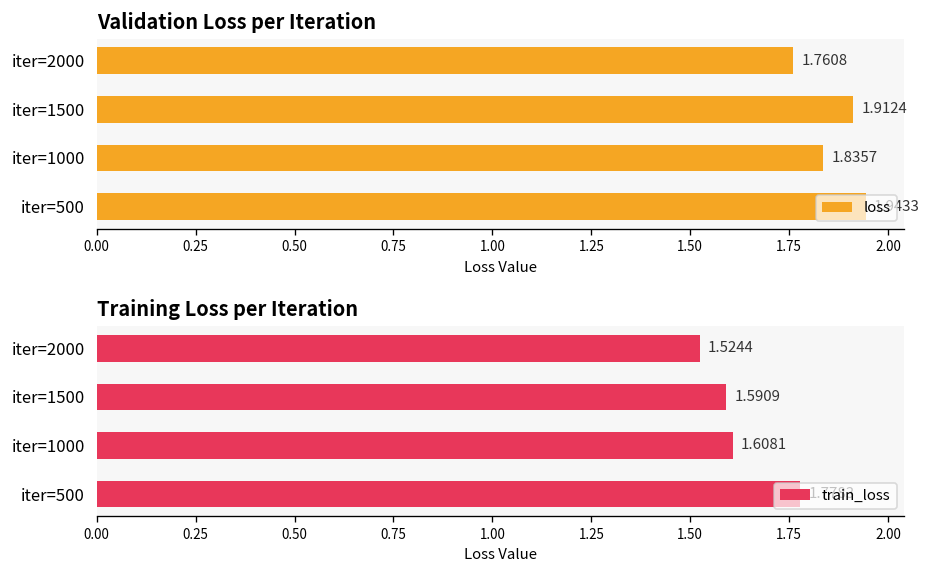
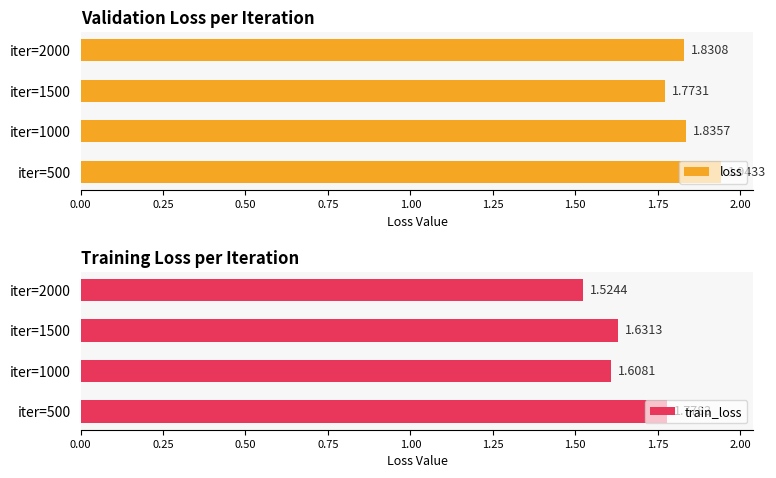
Validation Loss per Iteration, iter=2000: 1.7608 -> 1.8308
Validation Loss per Iteration, iter=1500: 1.9124 -> 1.7731
Training Loss per Iteration, iter=1500: 1.5909 -> 1.6313
